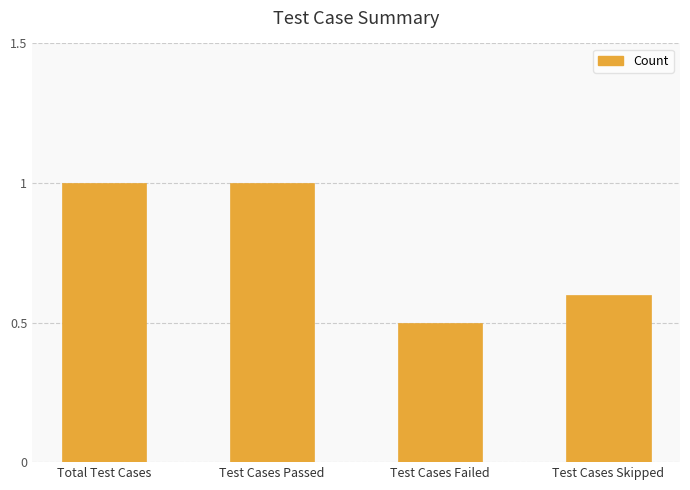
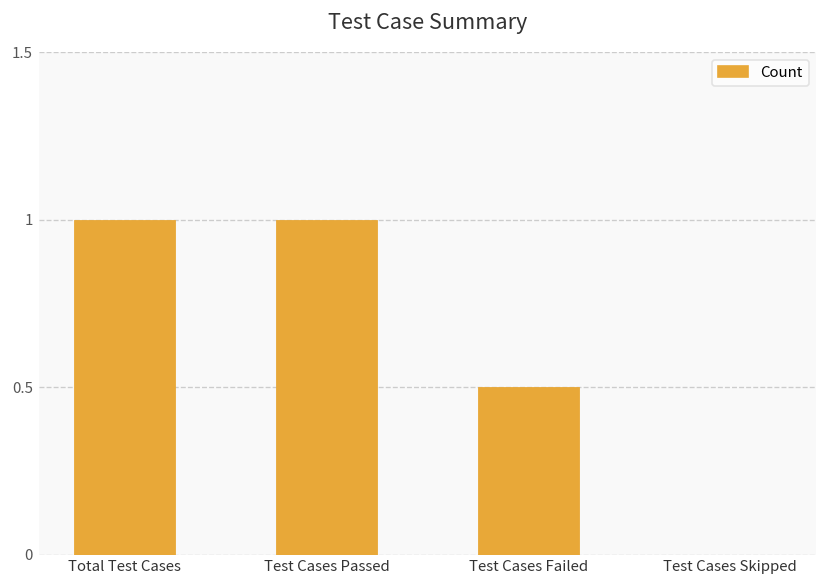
Test Cases Skipped: 0.6 -> 0.0
